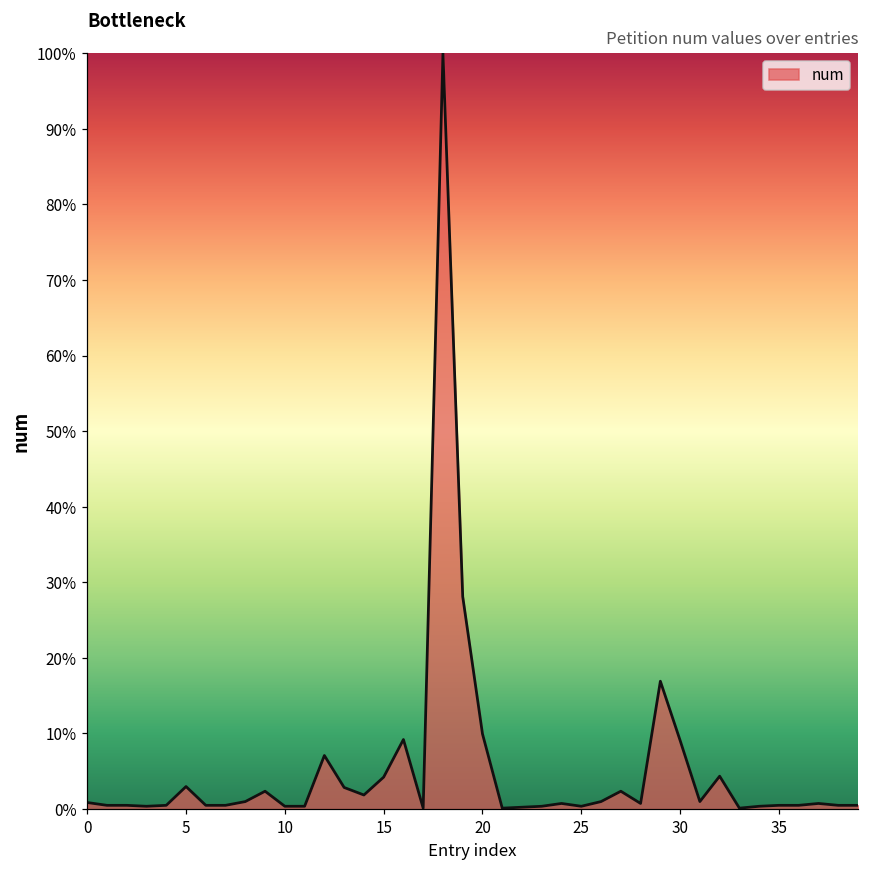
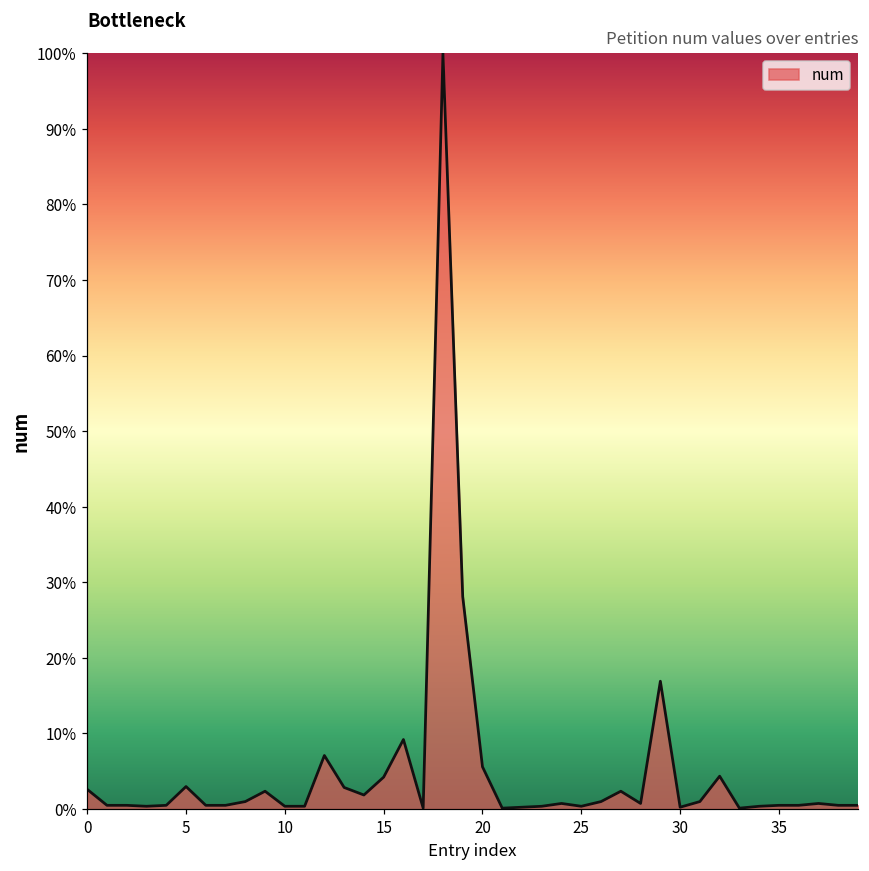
0: 1% -> 3%
20: 10% -> 6%
30: 9% -> 0%
